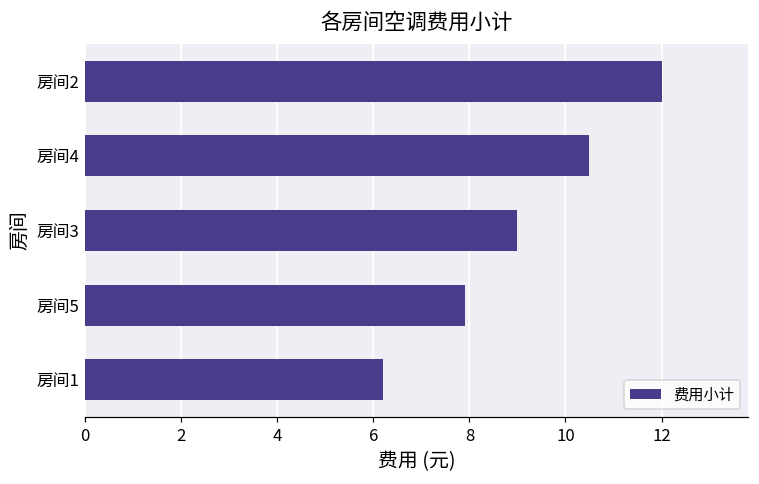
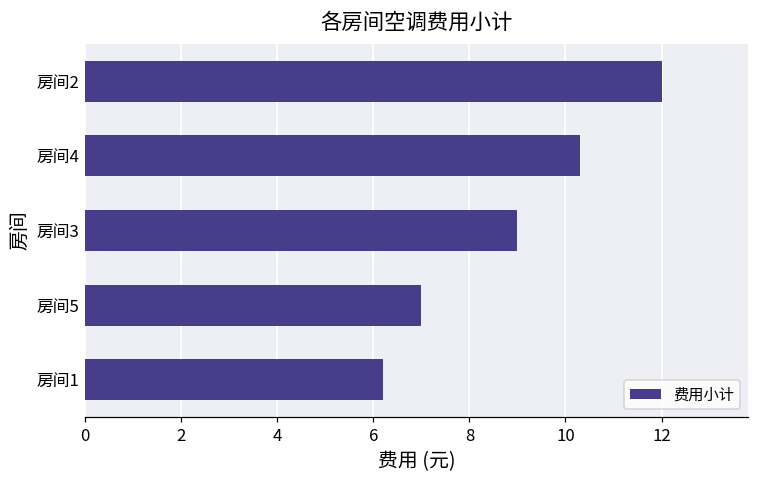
房间4: 10.5 -> 10.3
房间5: 7.9 -> 7.0
